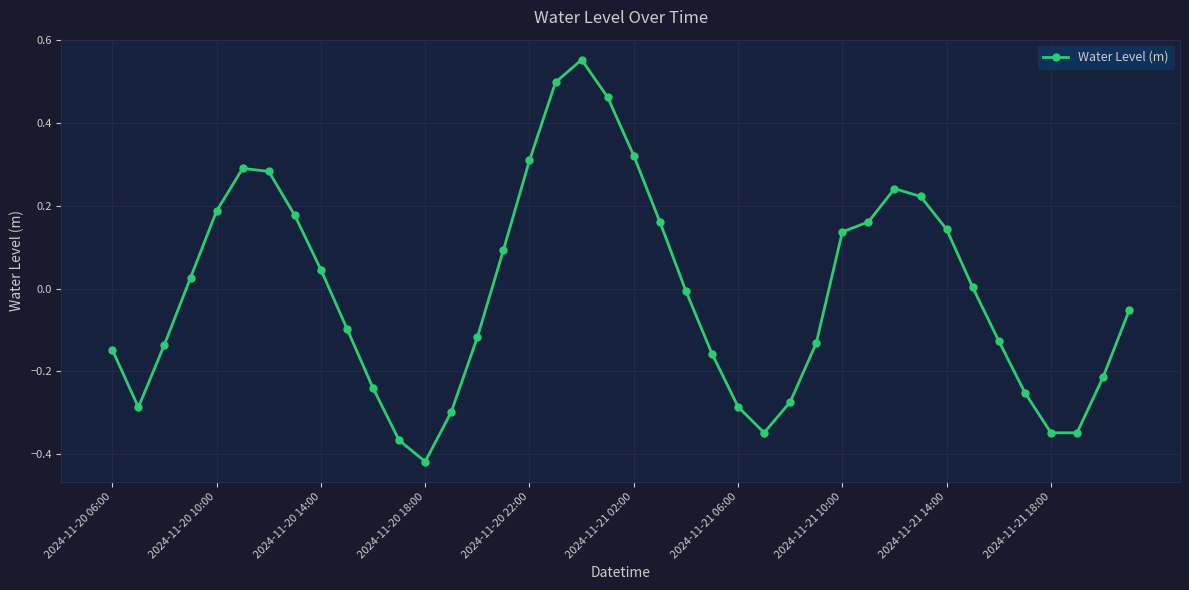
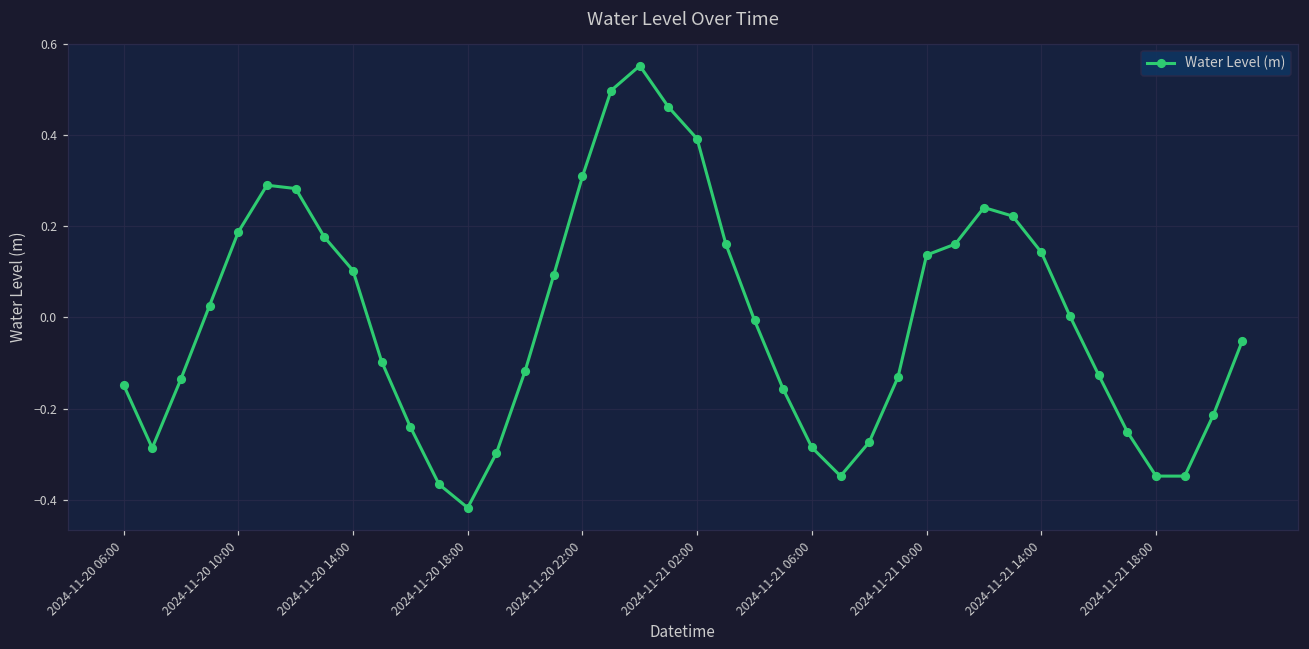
2024-11-20 14:00: 0.05 -> 0.10
2024-11-21 02:00: 0.32 -> 0.39
